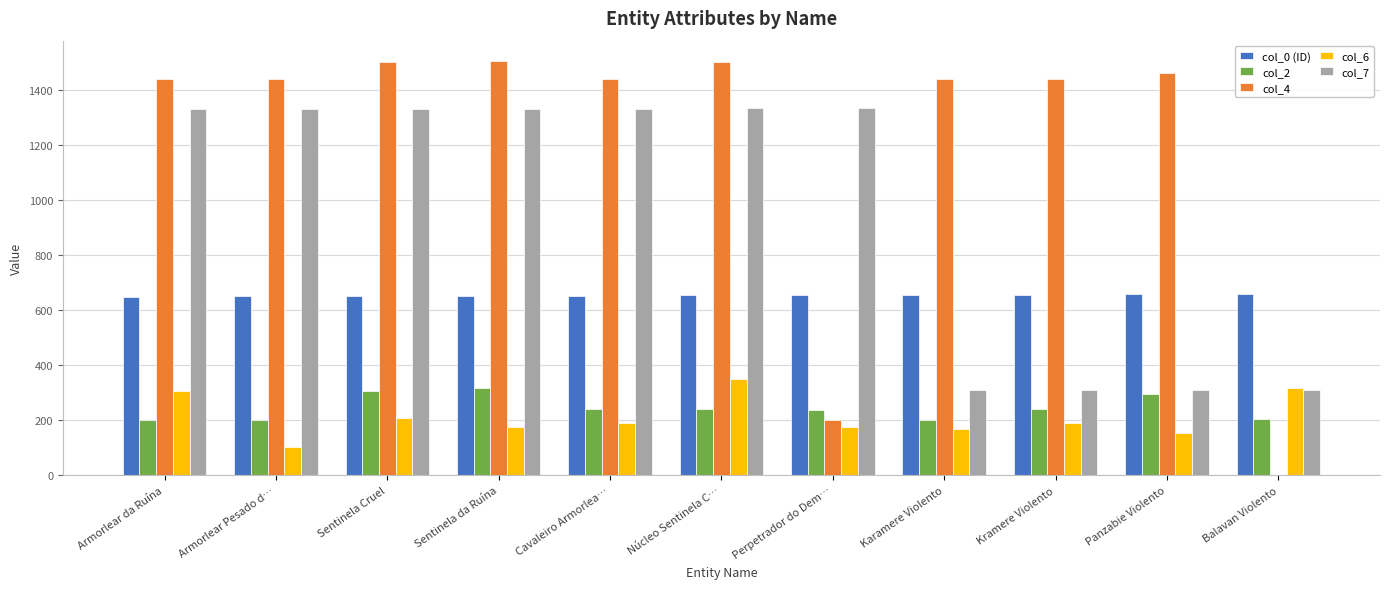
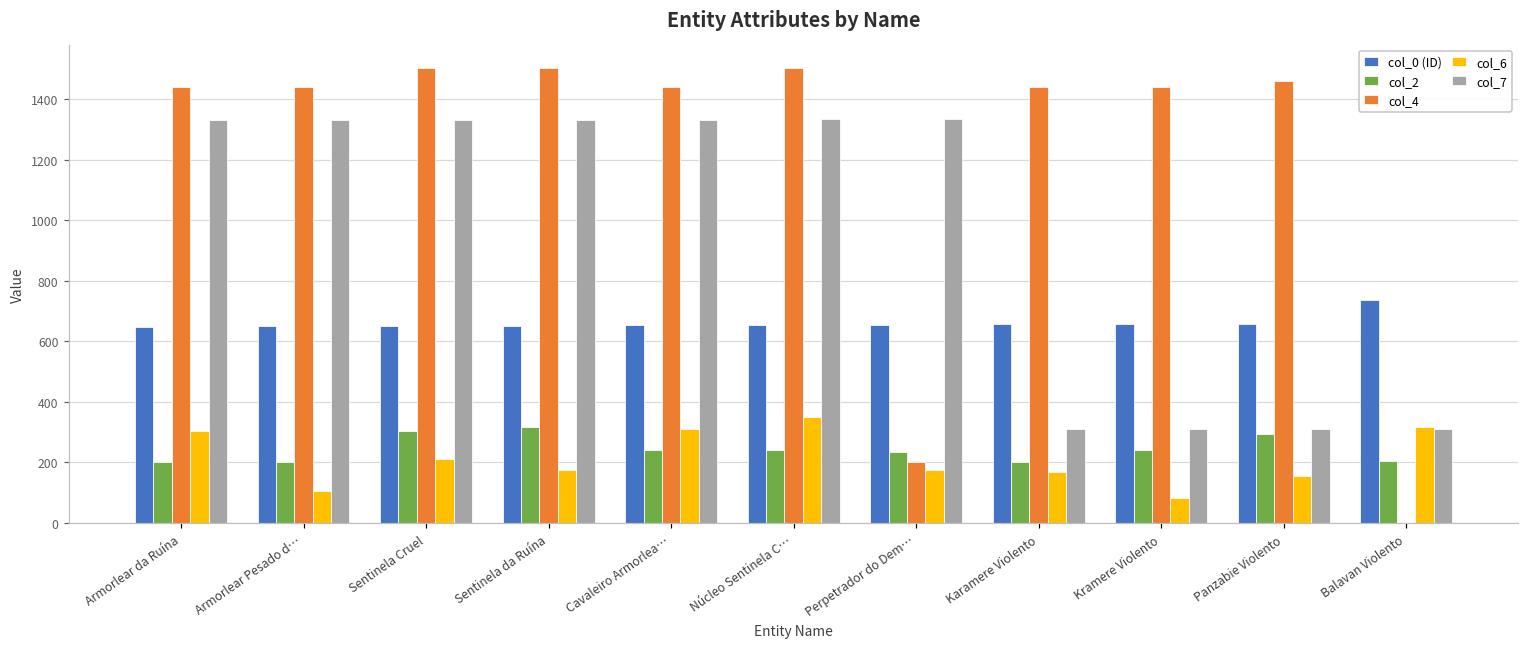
col_6, Cavaleiro Armorlea…: 190 -> 310
col_6, Kramere Violento: 190 -> 80
col_0 (ID), Balavan Violento: 660 -> 740
